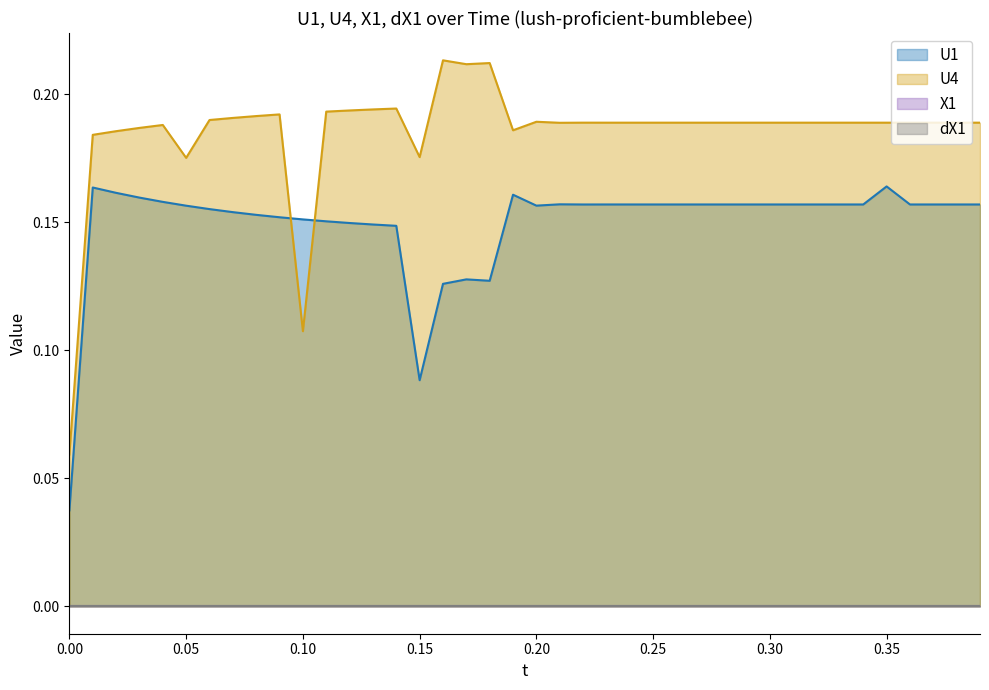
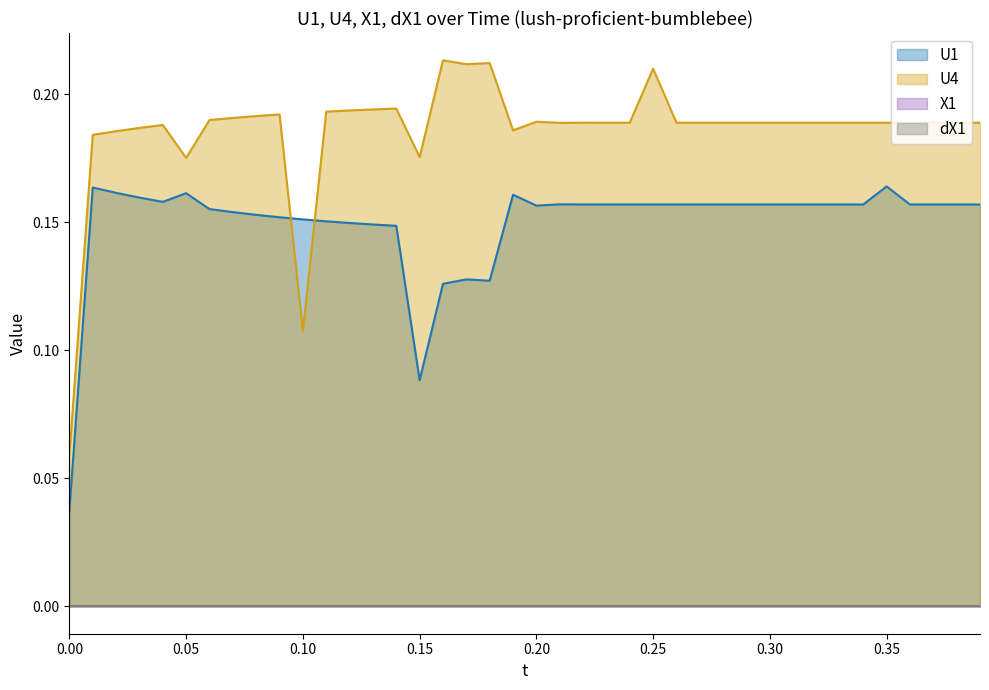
U1, 0.05: 0.157 -> 0.161
U4, 0.25: 0.189 -> 0.210
